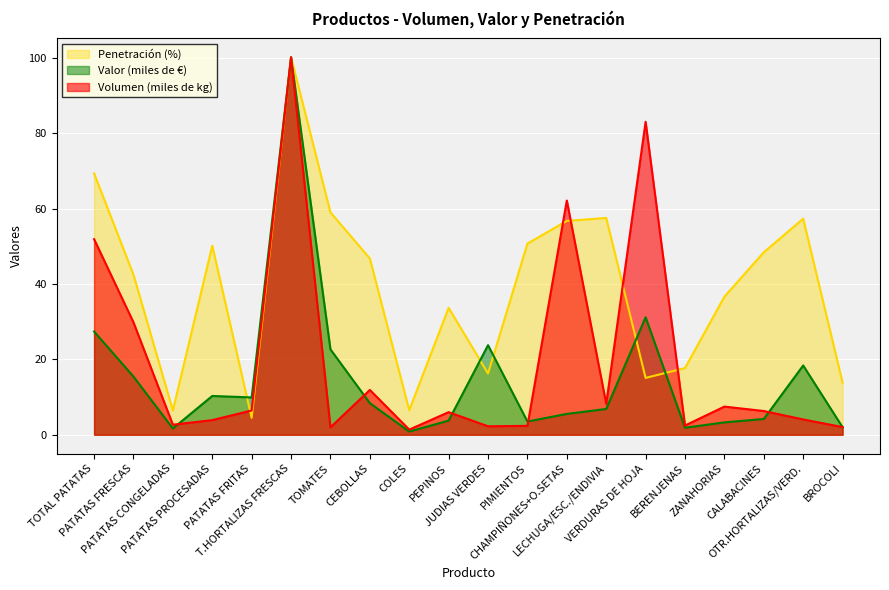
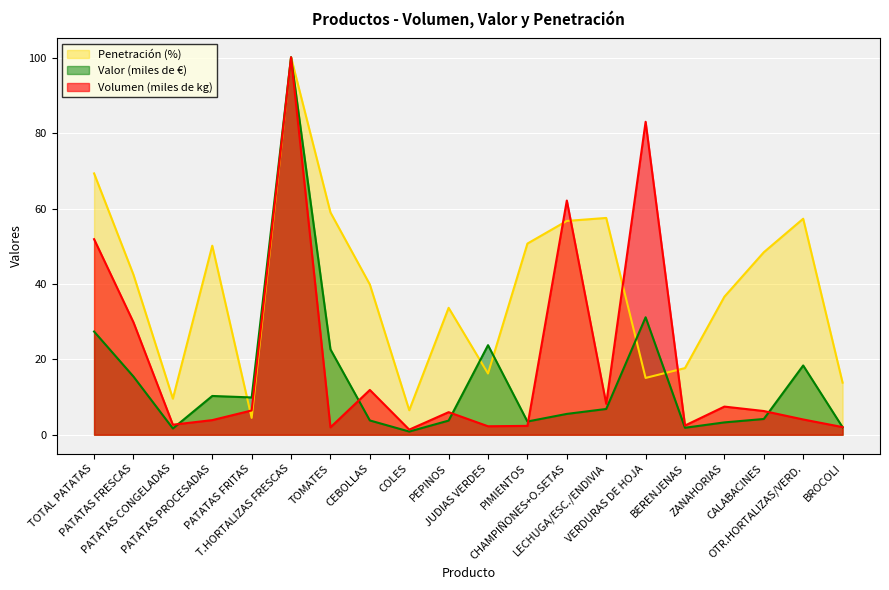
Penetración (%), PATATAS CONGELADAS: 6 -> 10
Penetración (%), CEBOLLAS: 47 -> 40
Valor (miles de €), CEBOLLAS: 8 -> 4
